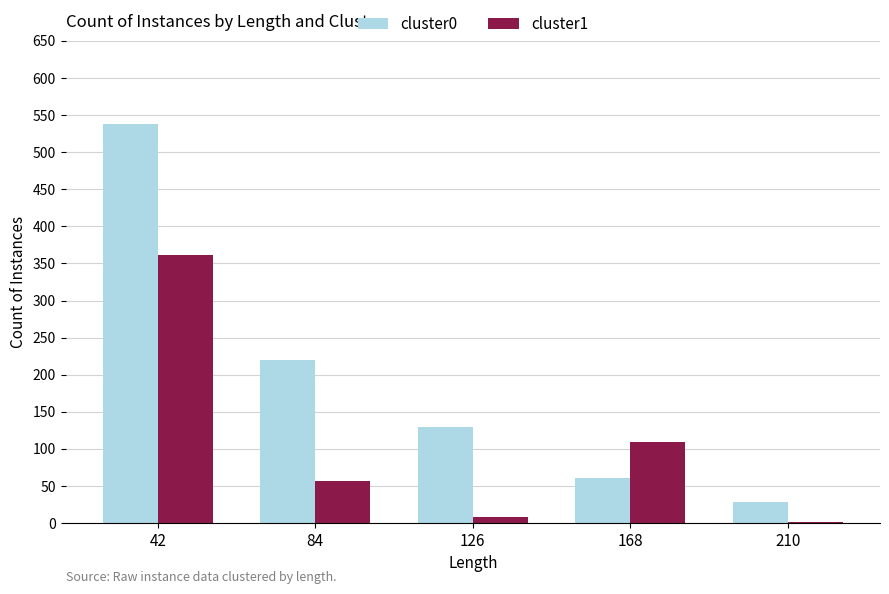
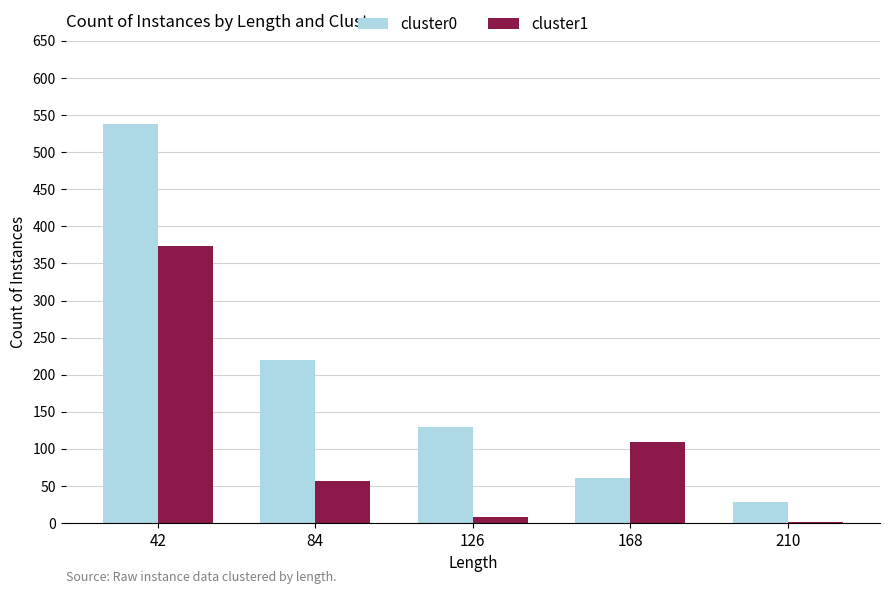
cluster1, 42: 360 -> 370
